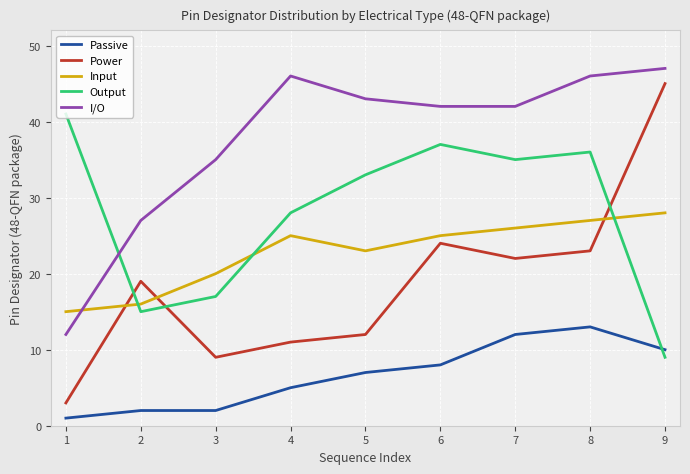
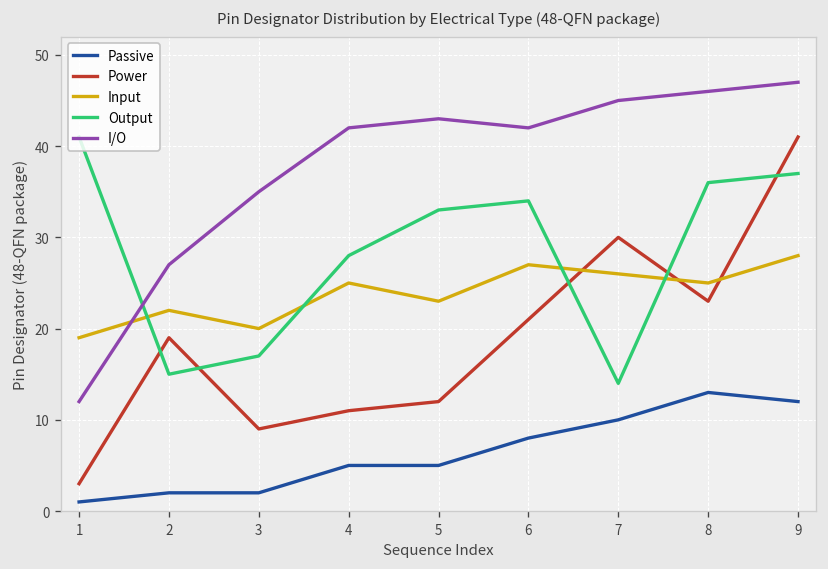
Input, 1: 15 -> 19
Input, 2: 16 -> 22
I/O, 4: 46 -> 42
Passive, 5: 7 -> 5
Power, 6: 24 -> 21
Input, 6: 25 -> 27
Output, 6: 37 -> 34
Passive, 7: 12 -> 10
Power, 7: 22 -> 30
Output, 7: 35 -> 14
I/O, 7: 42 -> 45
Input, 8: 27 -> 25
Passive, 9: 10 -> 12
Power, 9: 45 -> 41
Output, 9: 9 -> 37
